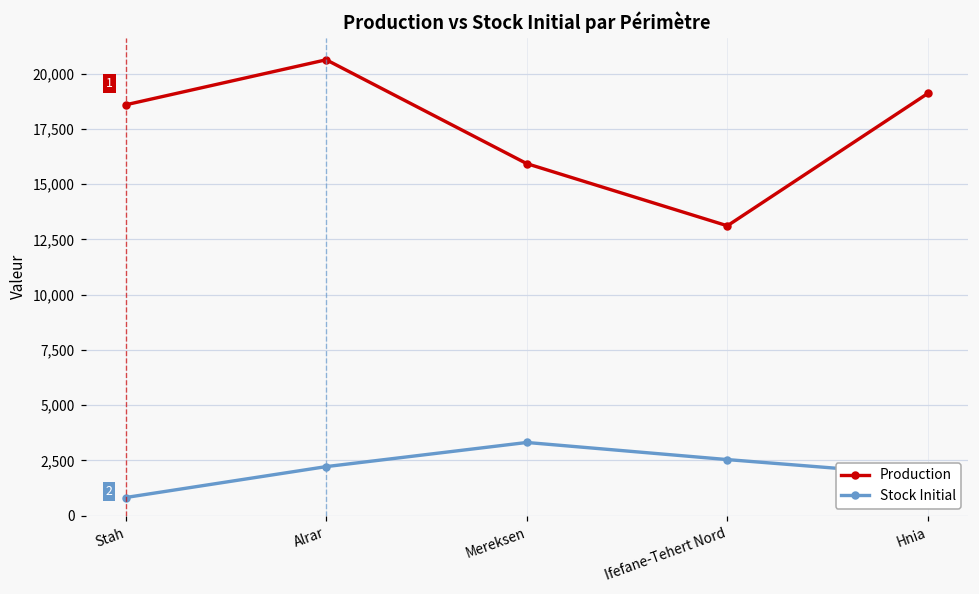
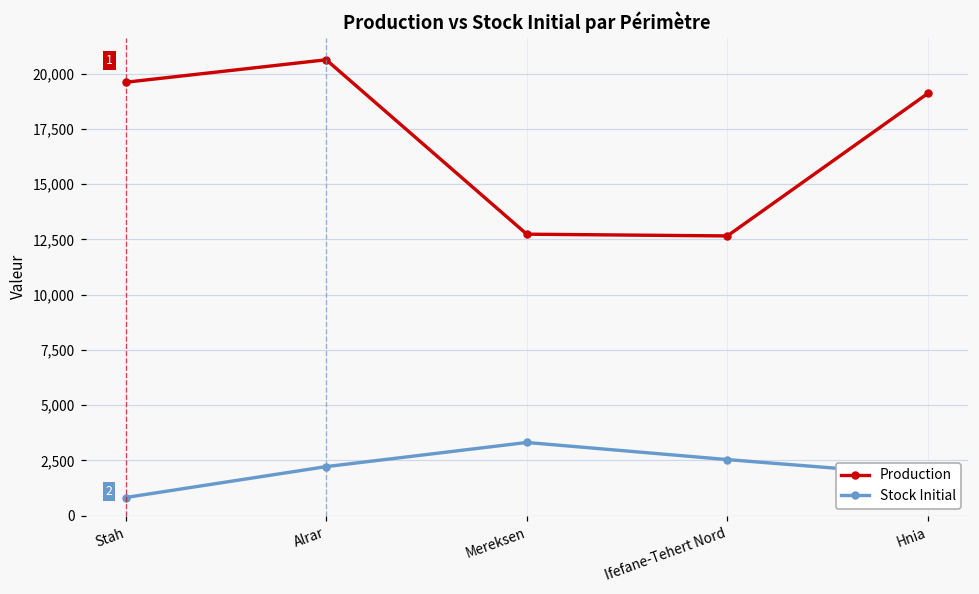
Production, Stah: 18,600 -> 19,600
Production, Mereksen: 15,900 -> 12,700
Production, Ifefane-Tehert Nord: 13,100 -> 12,700
